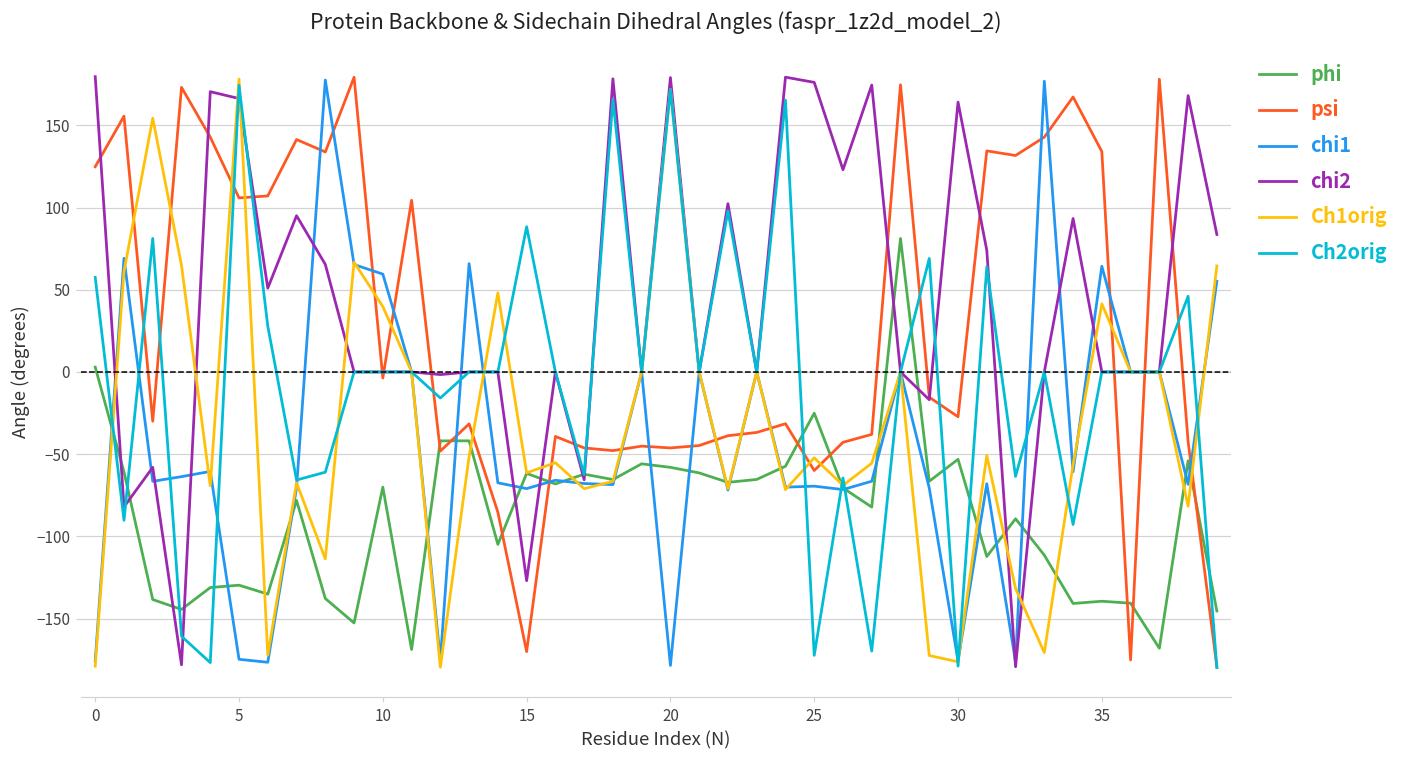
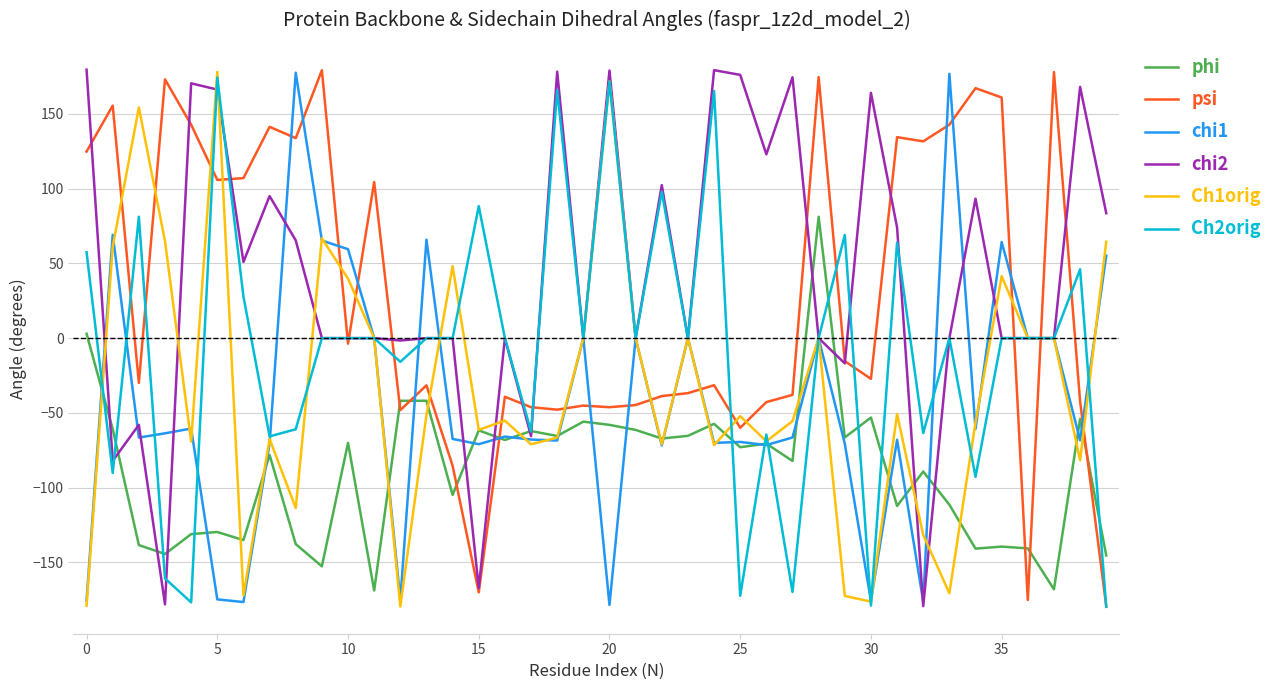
chi2, 15: -127 -> -167
phi, 25: -25 -> -73
psi, 35: 134 -> 161
